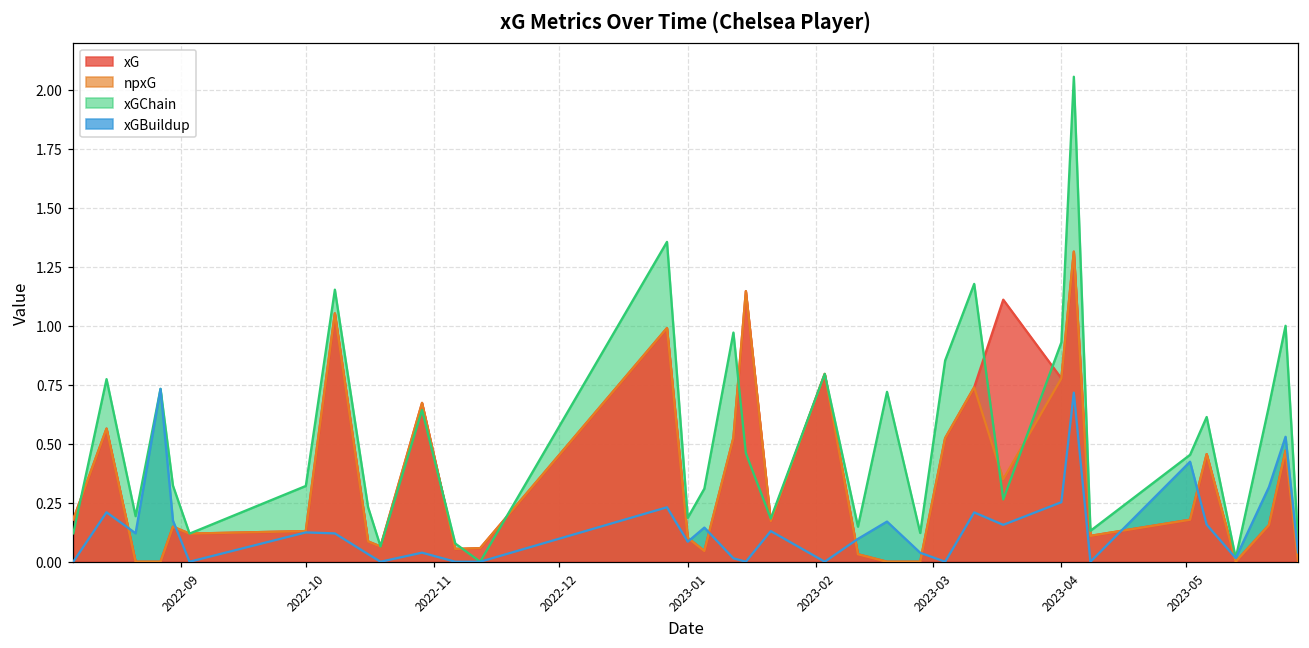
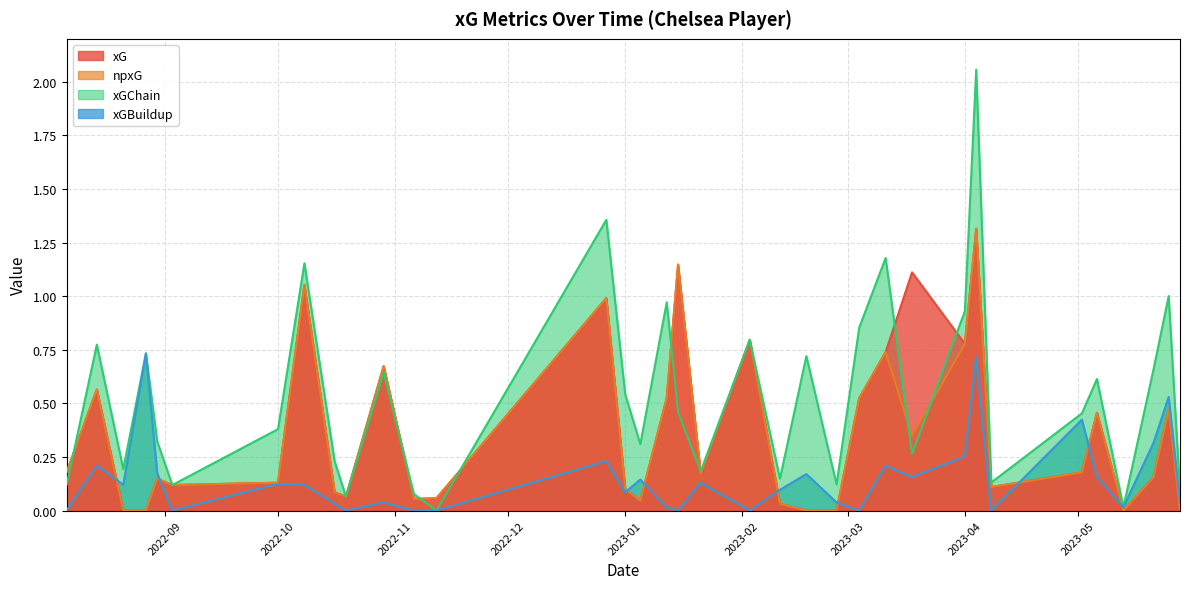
xGChain, 2022-10: 0.32 -> 0.38
xGChain, 2023-01: 0.19 -> 0.54
